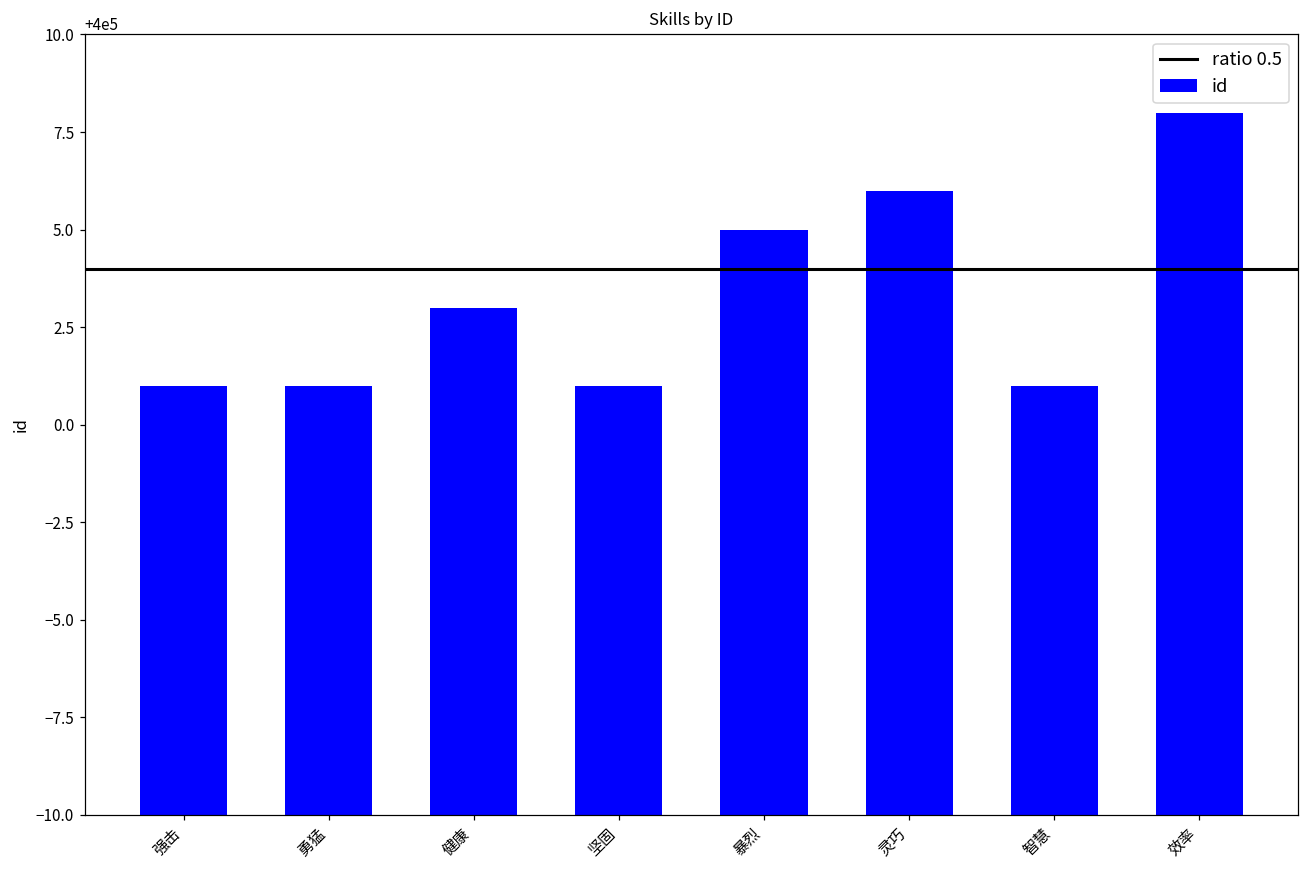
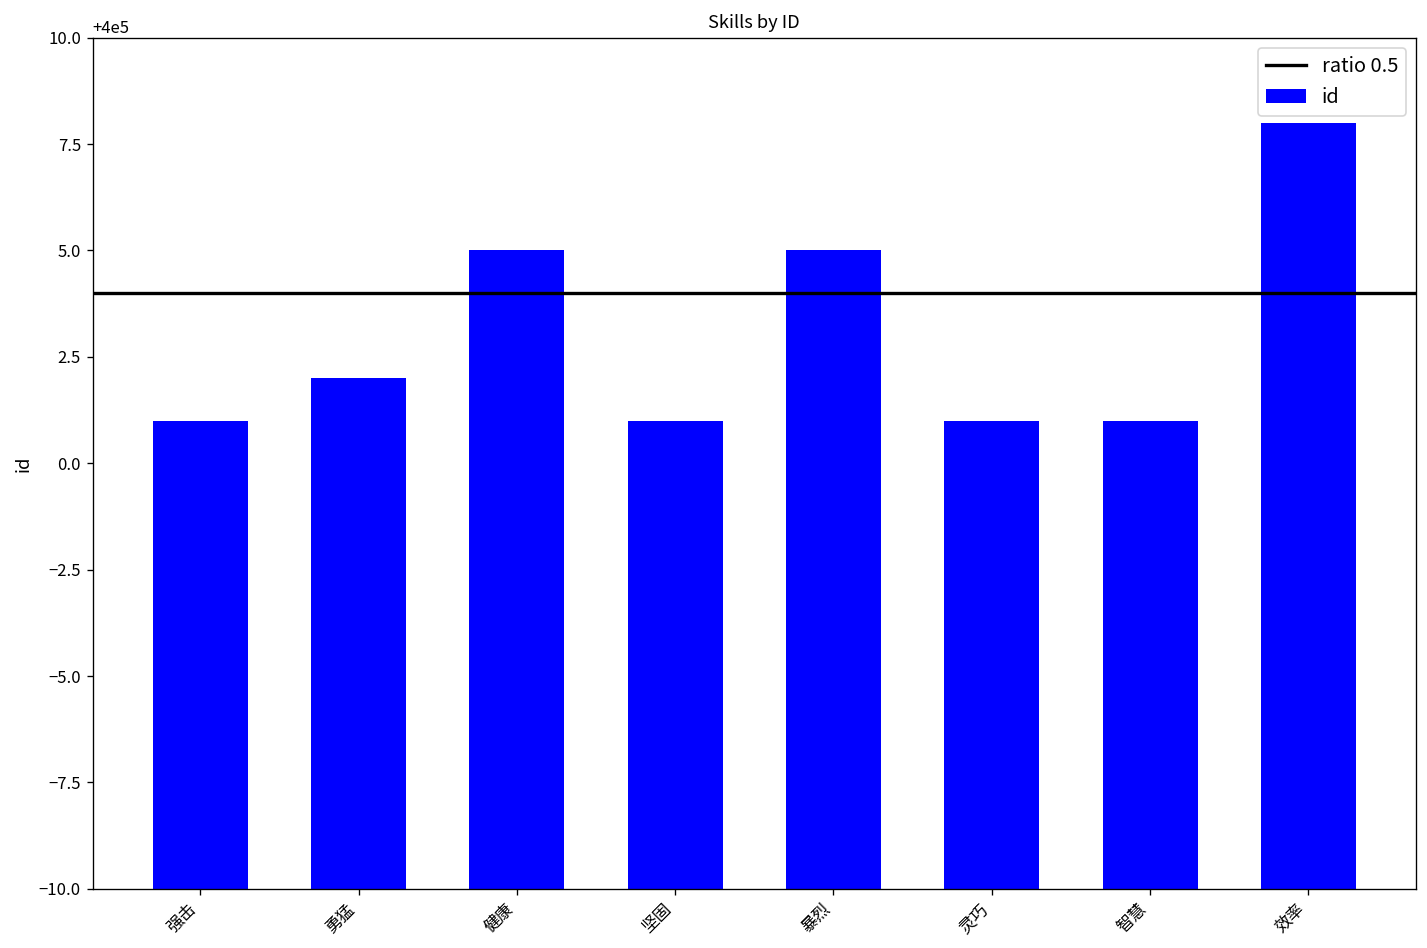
勇猛: 400001 -> 400002
健康: 400003 -> 400005
灵巧: 400006 -> 400001
